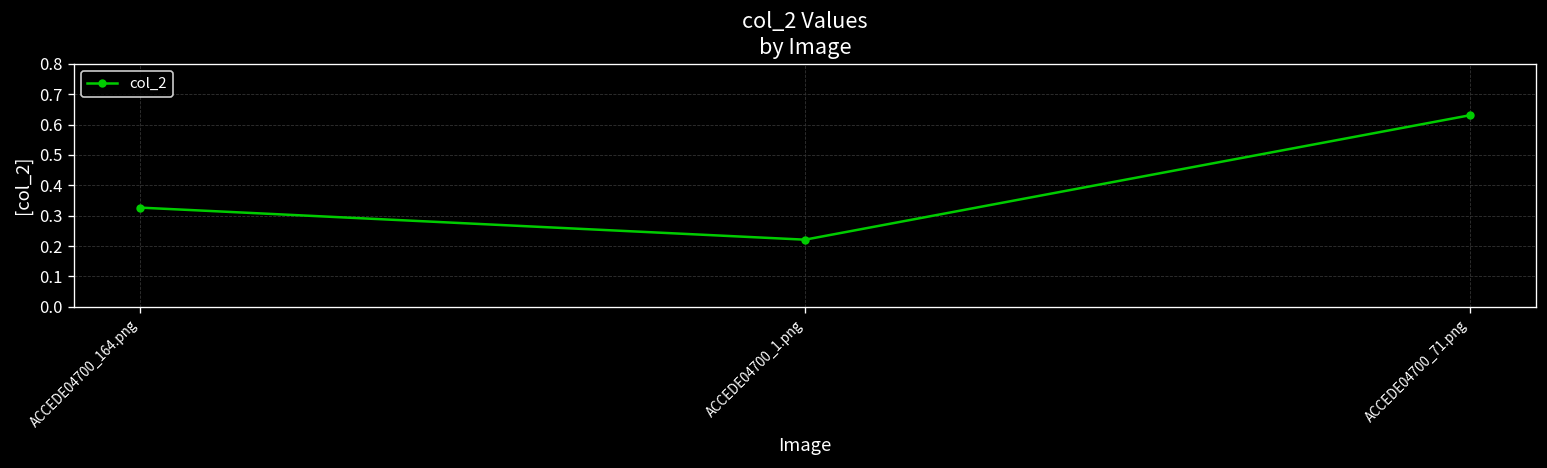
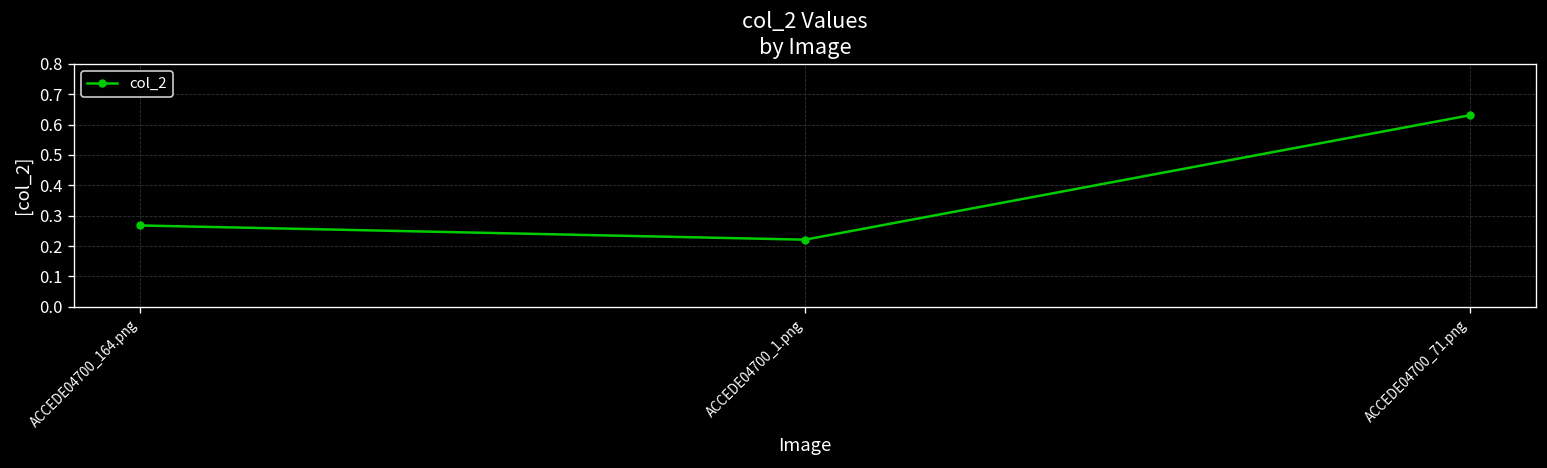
ACCEDE04700_164.png: 0.33 -> 0.27
